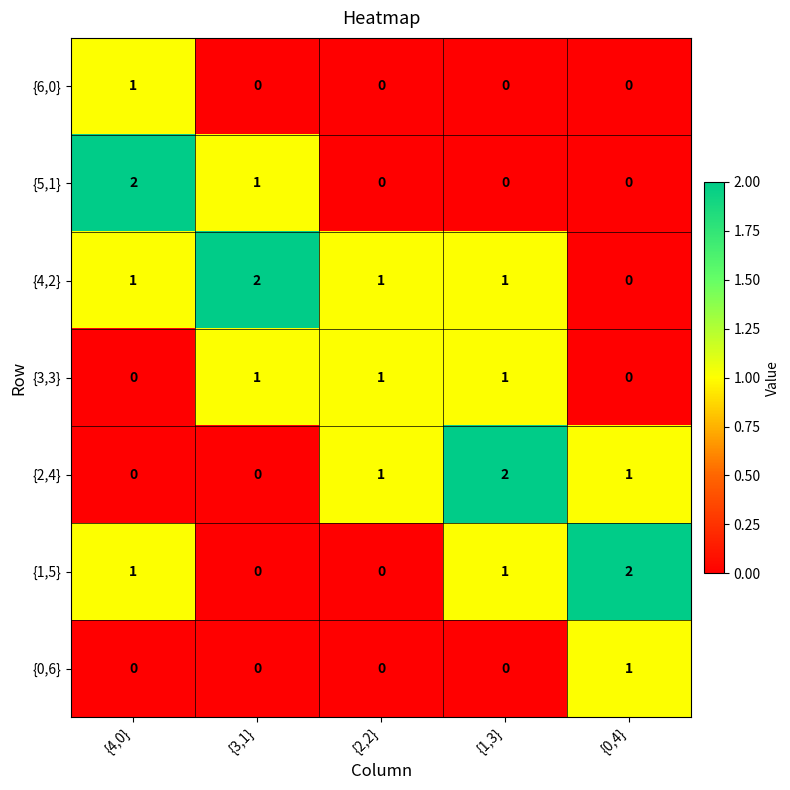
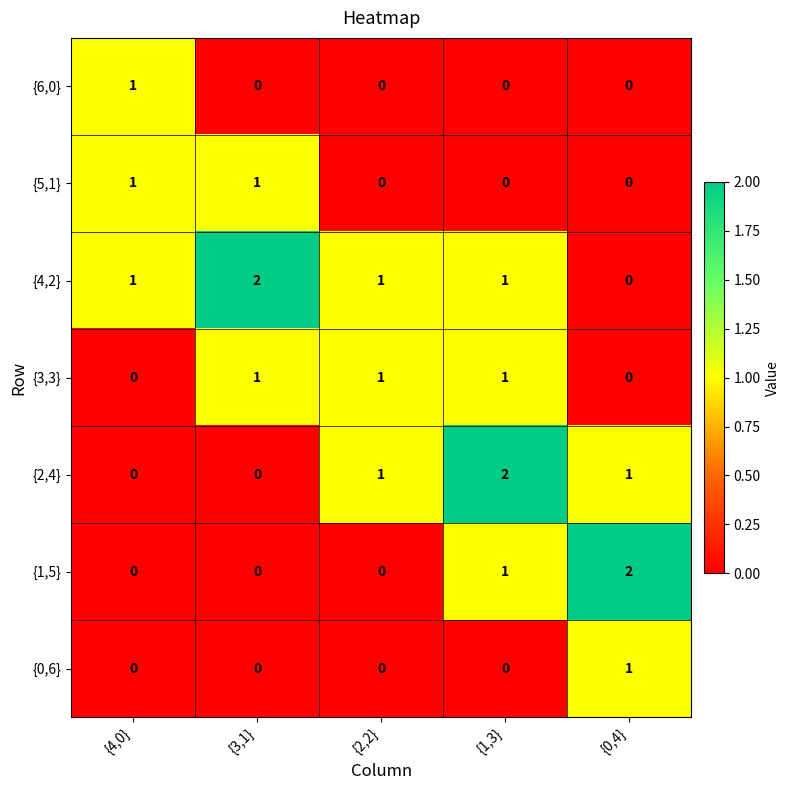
{5,1}, {4,0}: 2 -> 1
{1,5}, {4,0}: 1 -> 0
